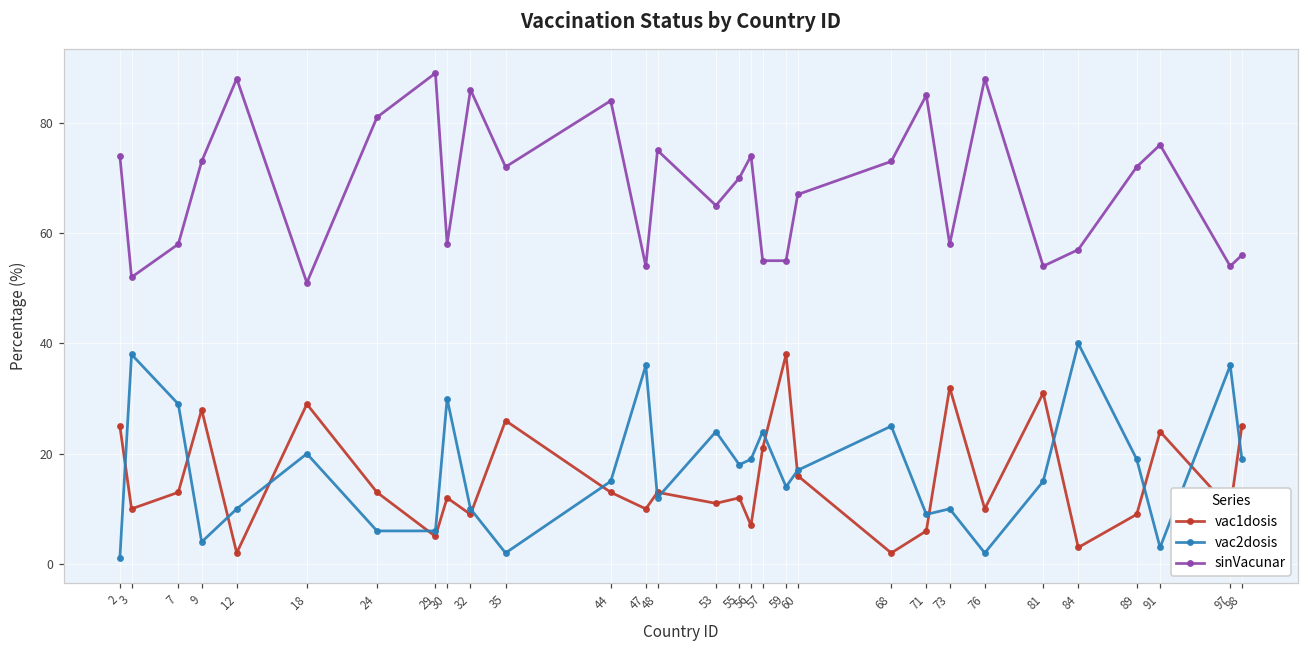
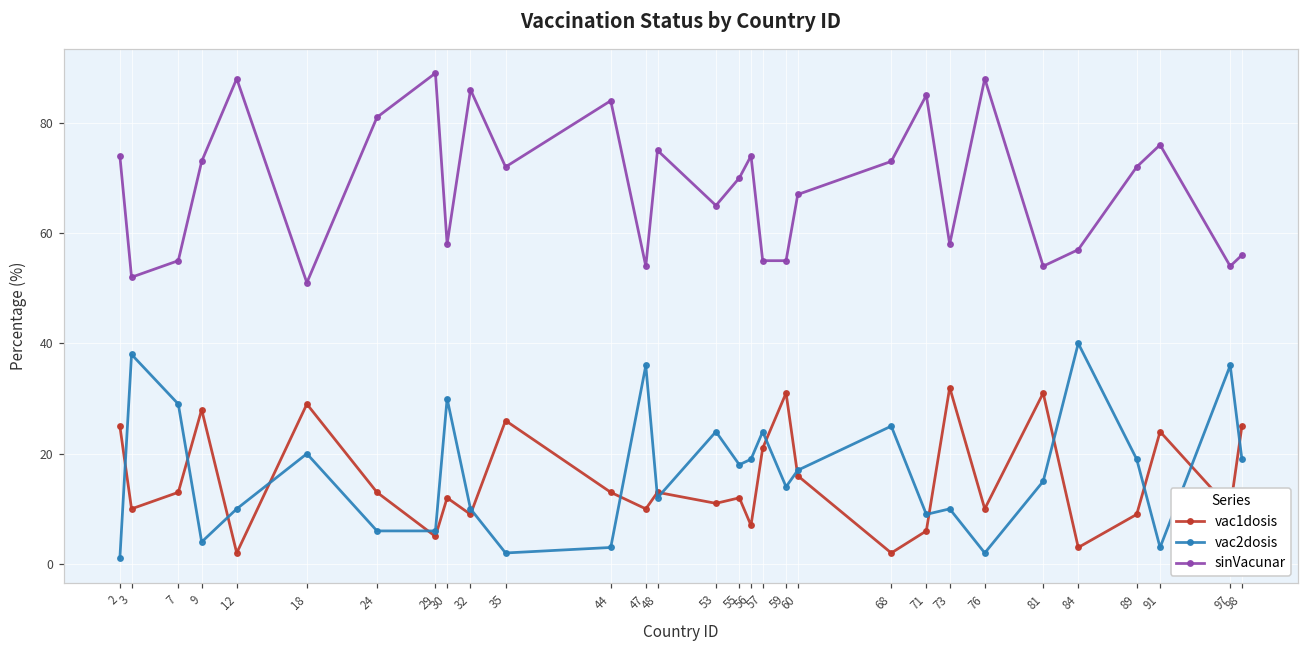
sinVacunar, 7: 58 -> 55
vac2dosis, 44: 15 -> 3
vac1dosis, 59: 38 -> 31
